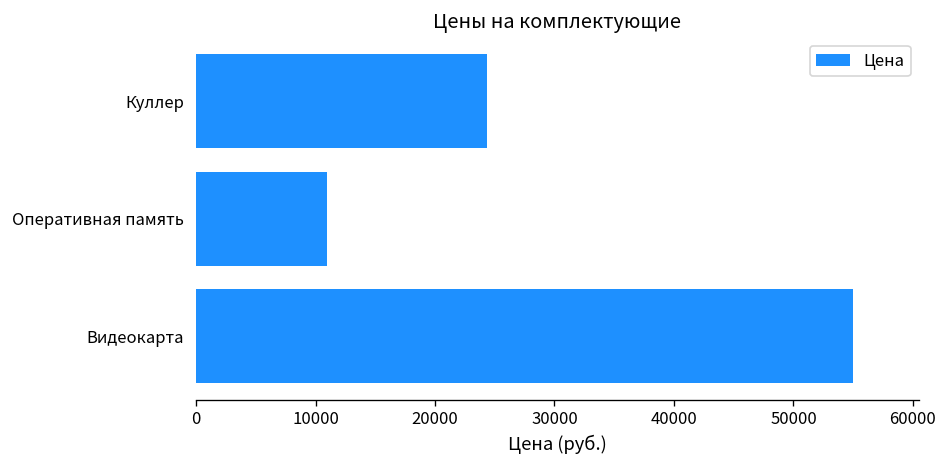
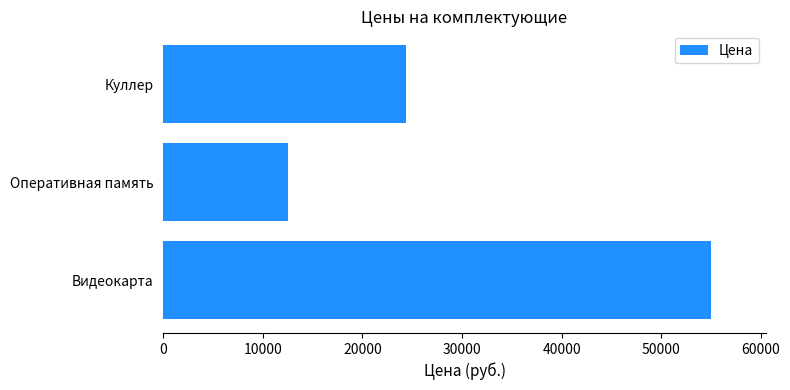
Оперативная память: 11000 -> 12000
